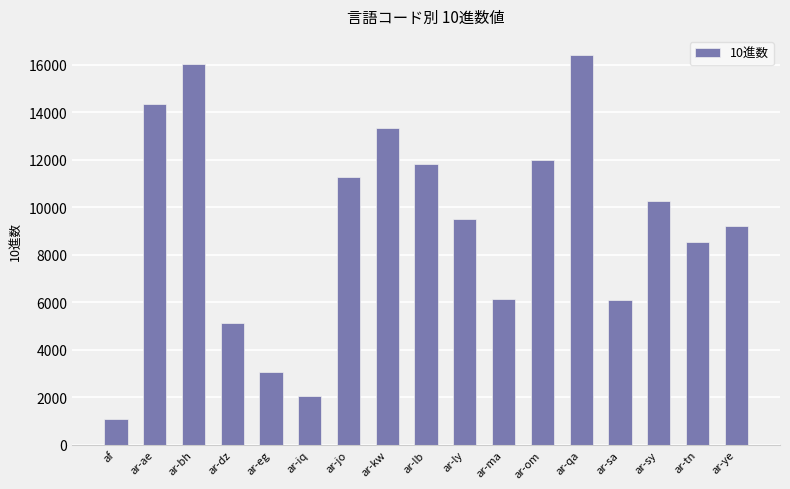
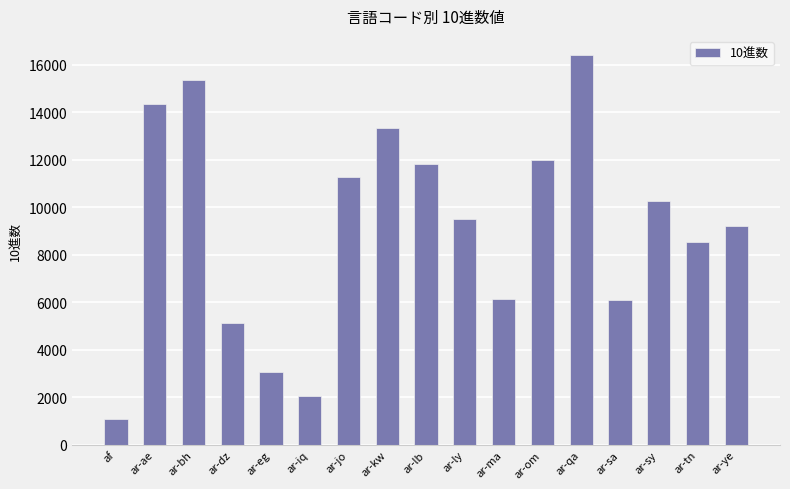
ar-bh: 16000 -> 15400
